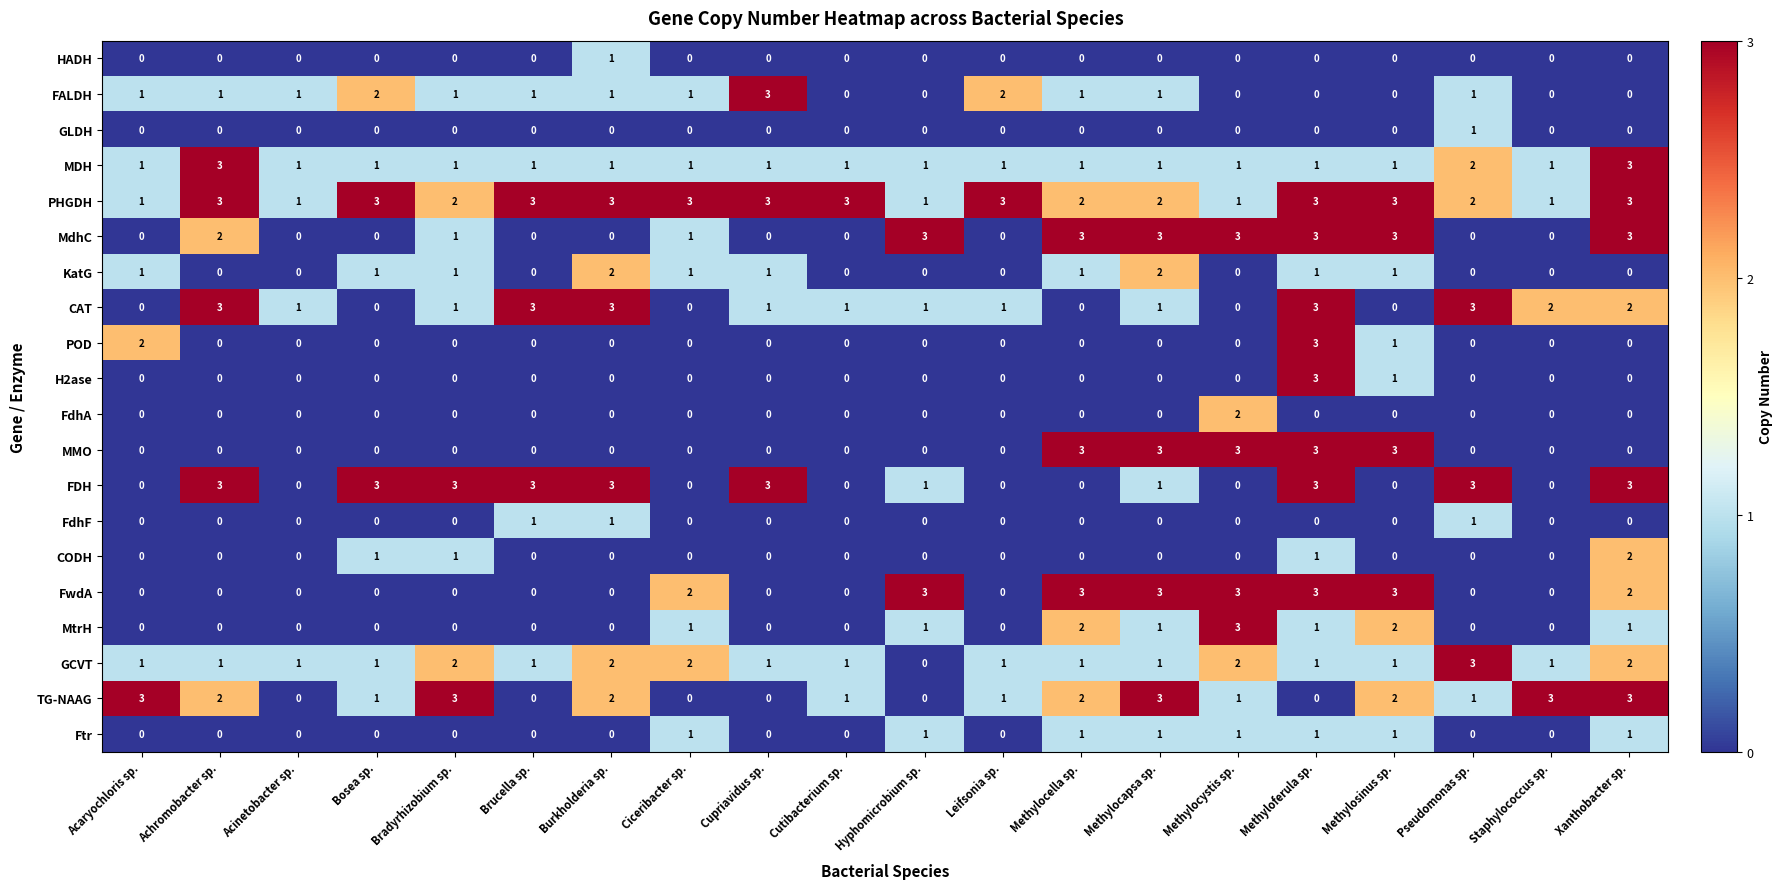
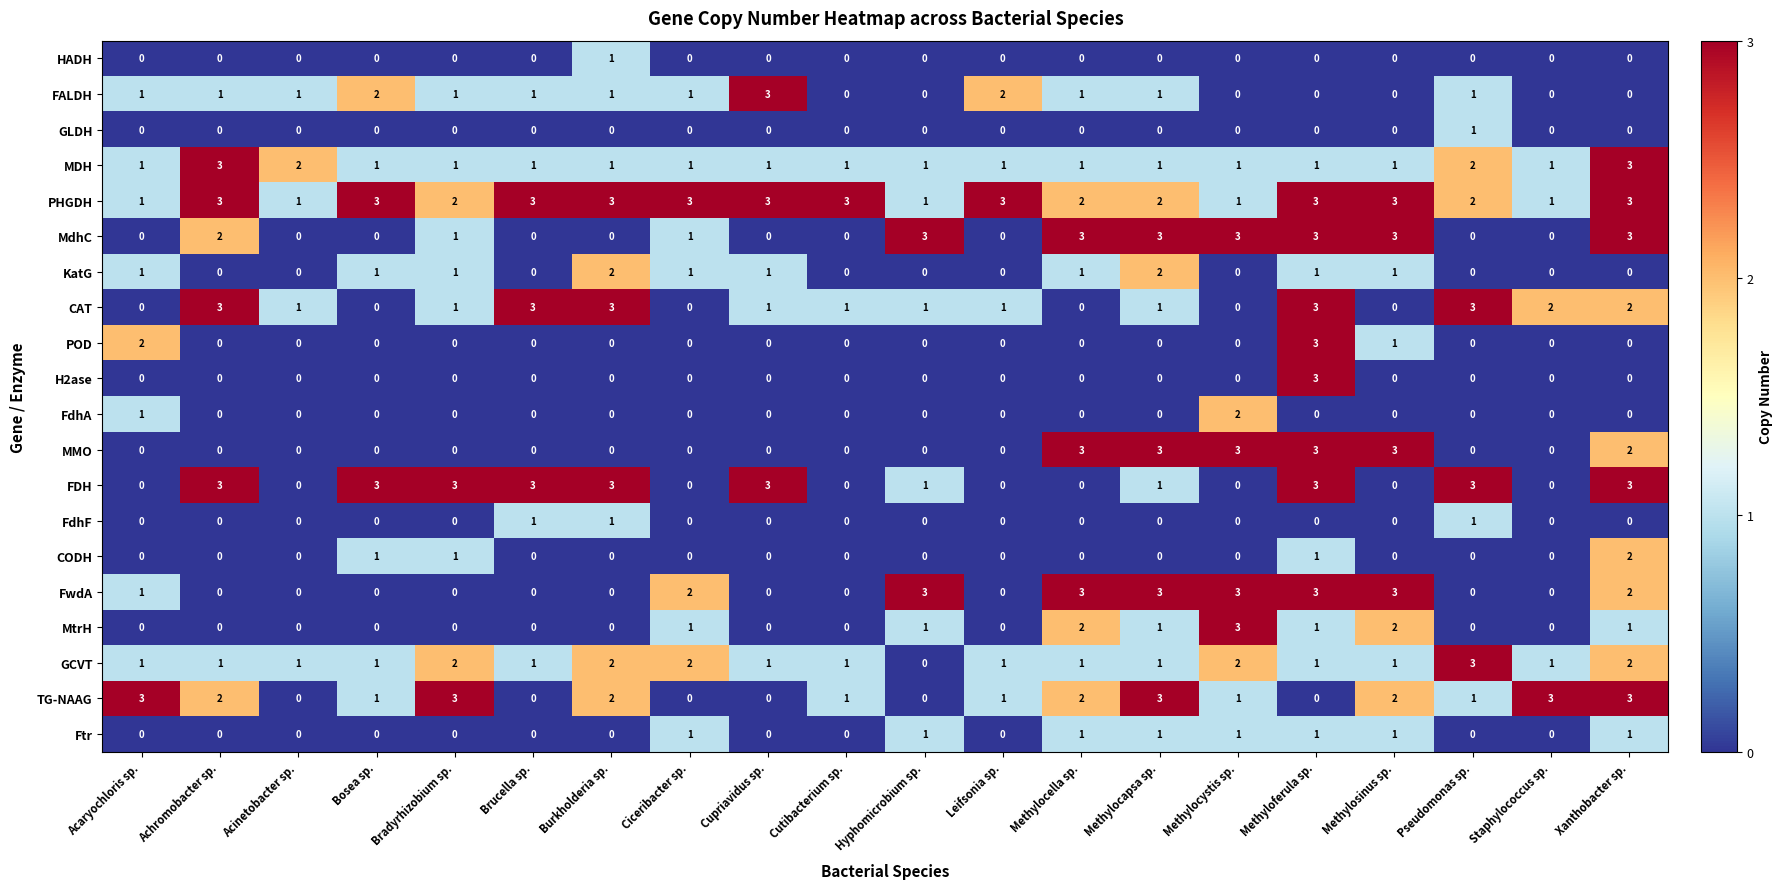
MDH, Acinetobacter sp.: 1 -> 2
H2ase, Methylosinus sp.: 1 -> 0
FdhA, Acaryochloris sp.: 0 -> 1
MMO, Xanthobacter sp.: 0 -> 2
FwdA, Acaryochloris sp.: 0 -> 1
